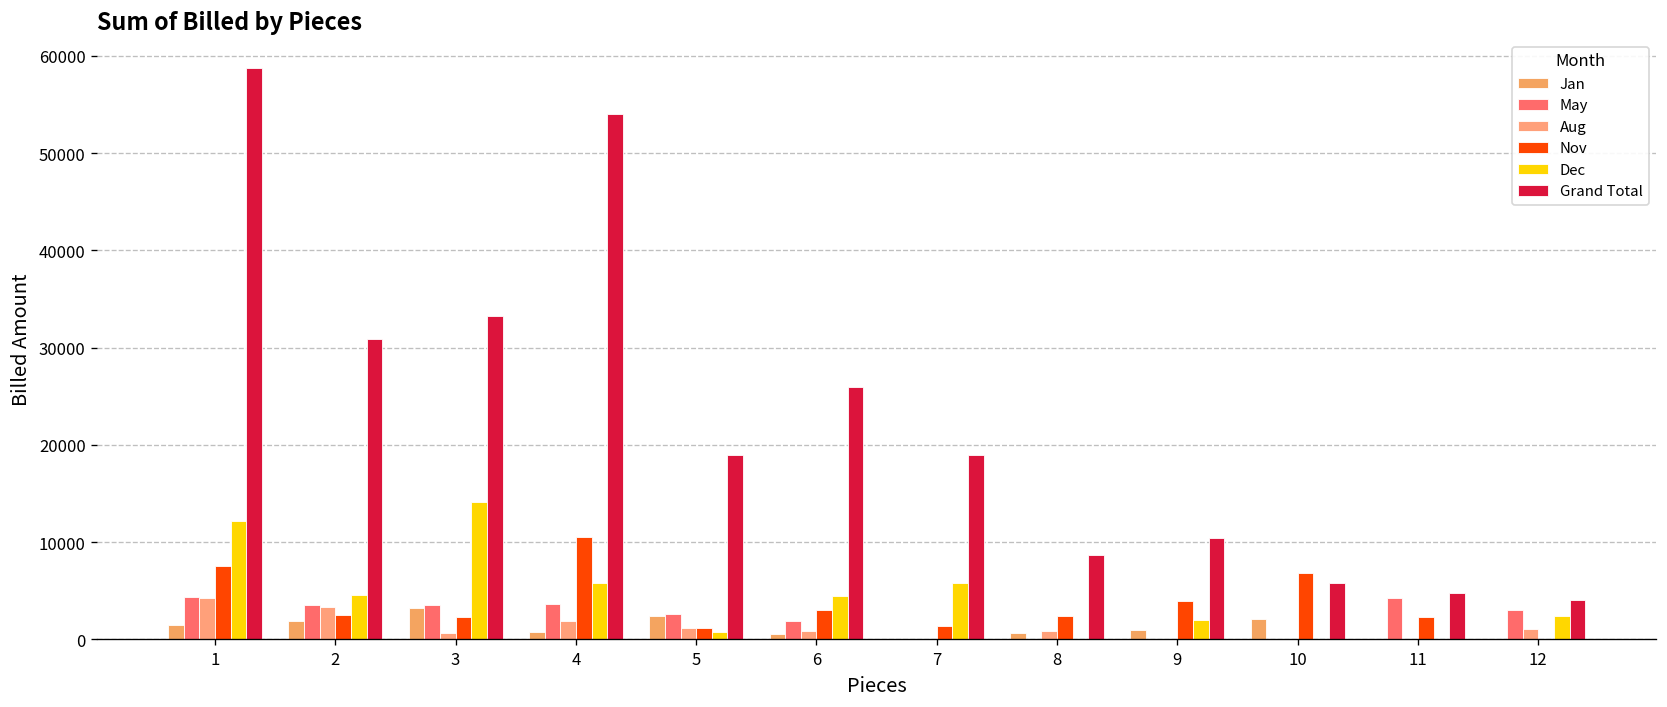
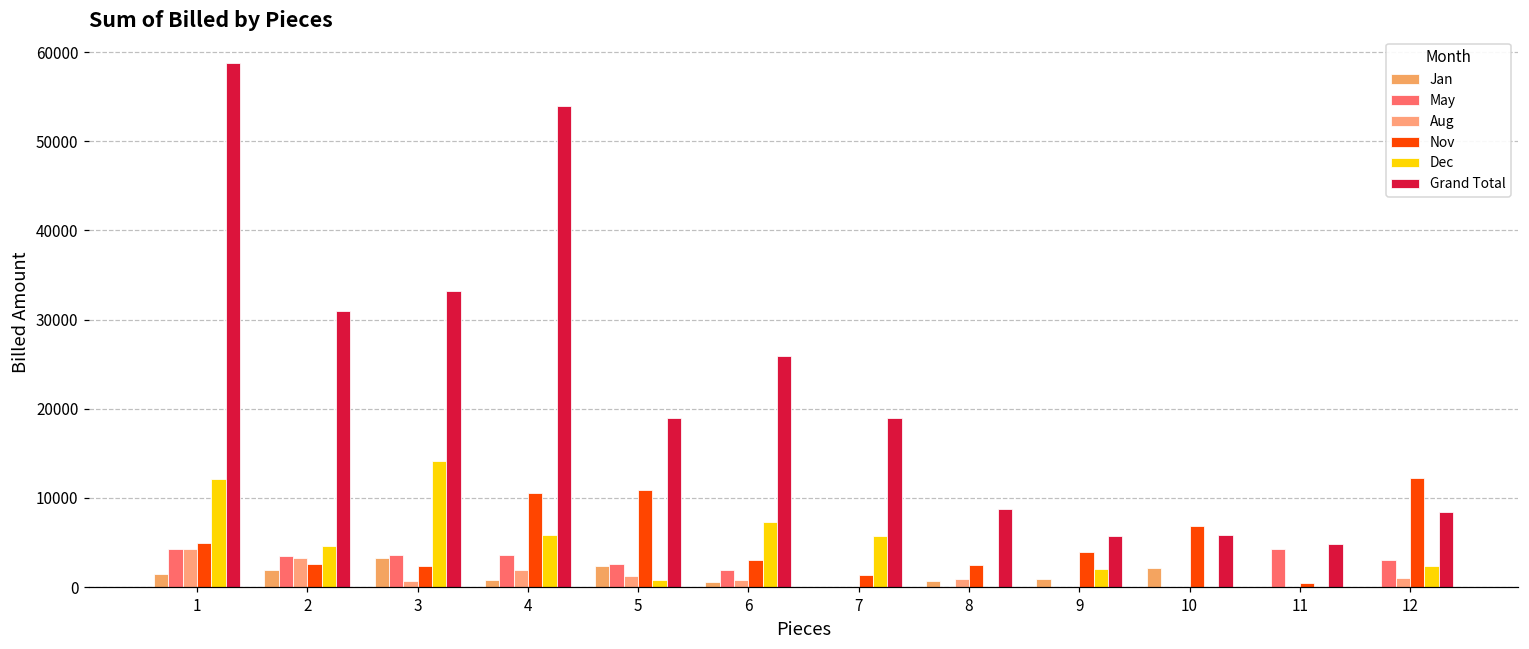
Nov, 1: 8000 -> 5000
Nov, 5: 1000 -> 11000
Dec, 6: 4000 -> 7000
Grand Total, 9: 10000 -> 6000
Nov, 11: 2000 -> 1000
Nov, 12: 0 -> 12000
Grand Total, 12: 4000 -> 8000
